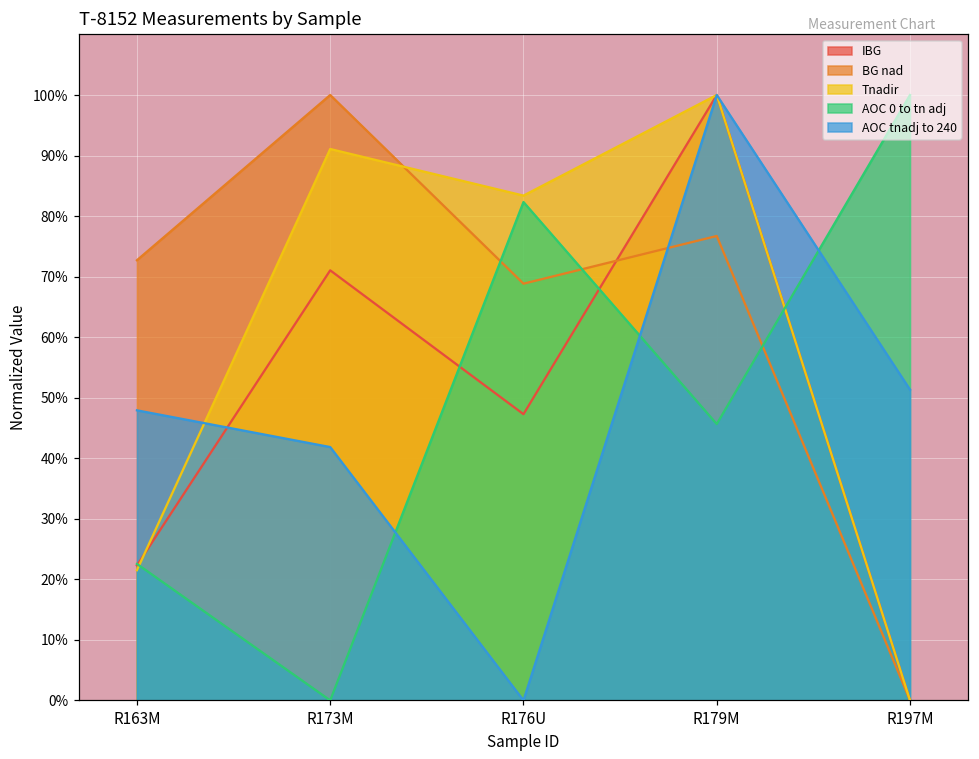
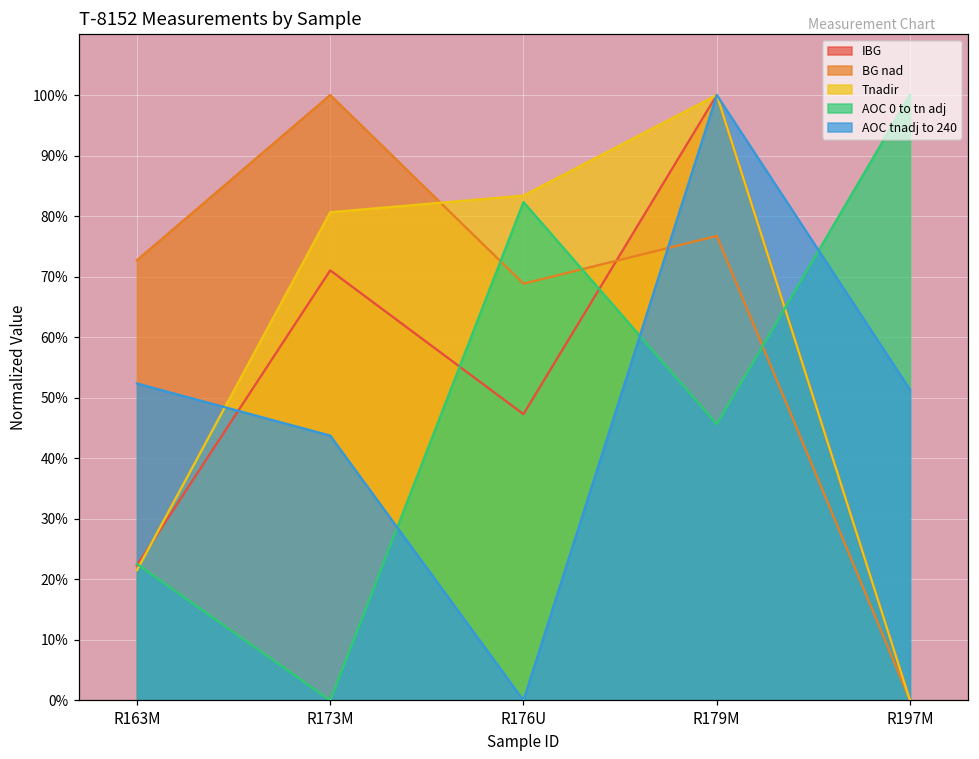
AOC tnadj to 240, R163M: 48% -> 52%
Tnadir, R173M: 91% -> 81%
AOC tnadj to 240, R173M: 42% -> 44%
